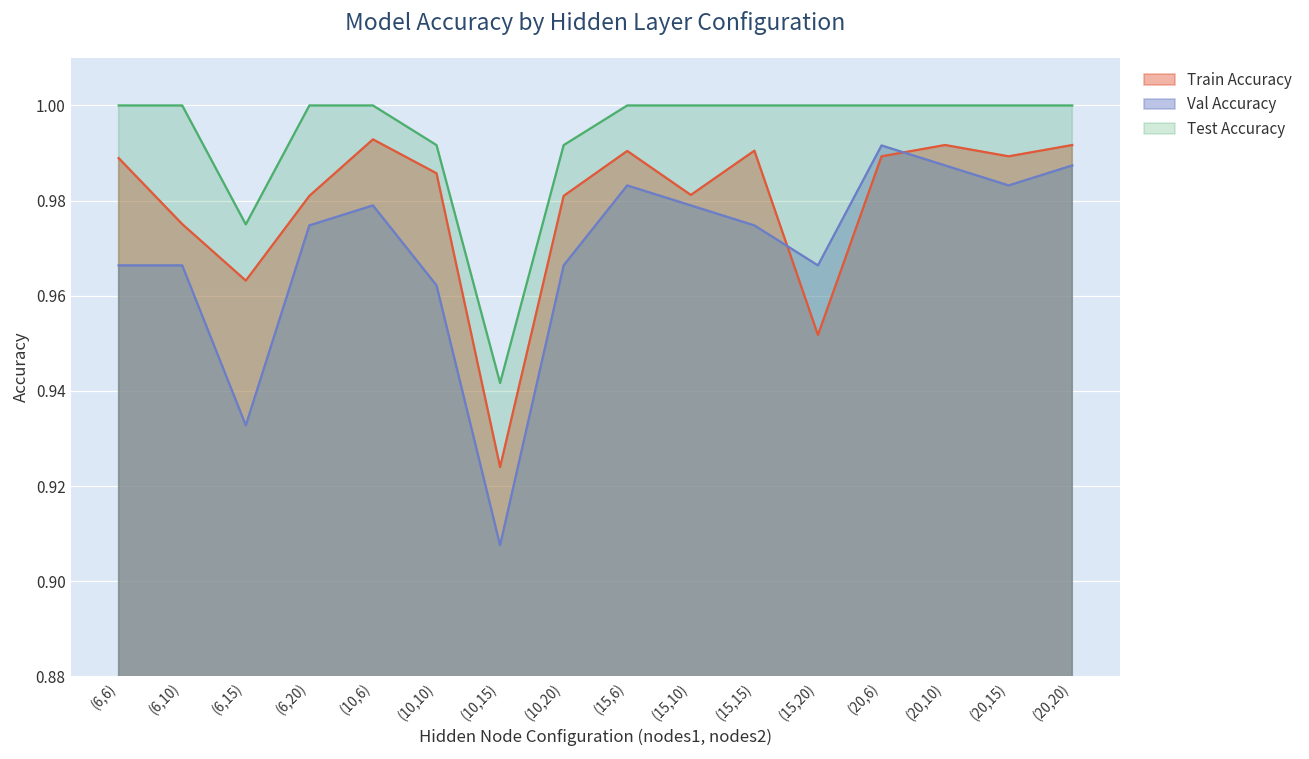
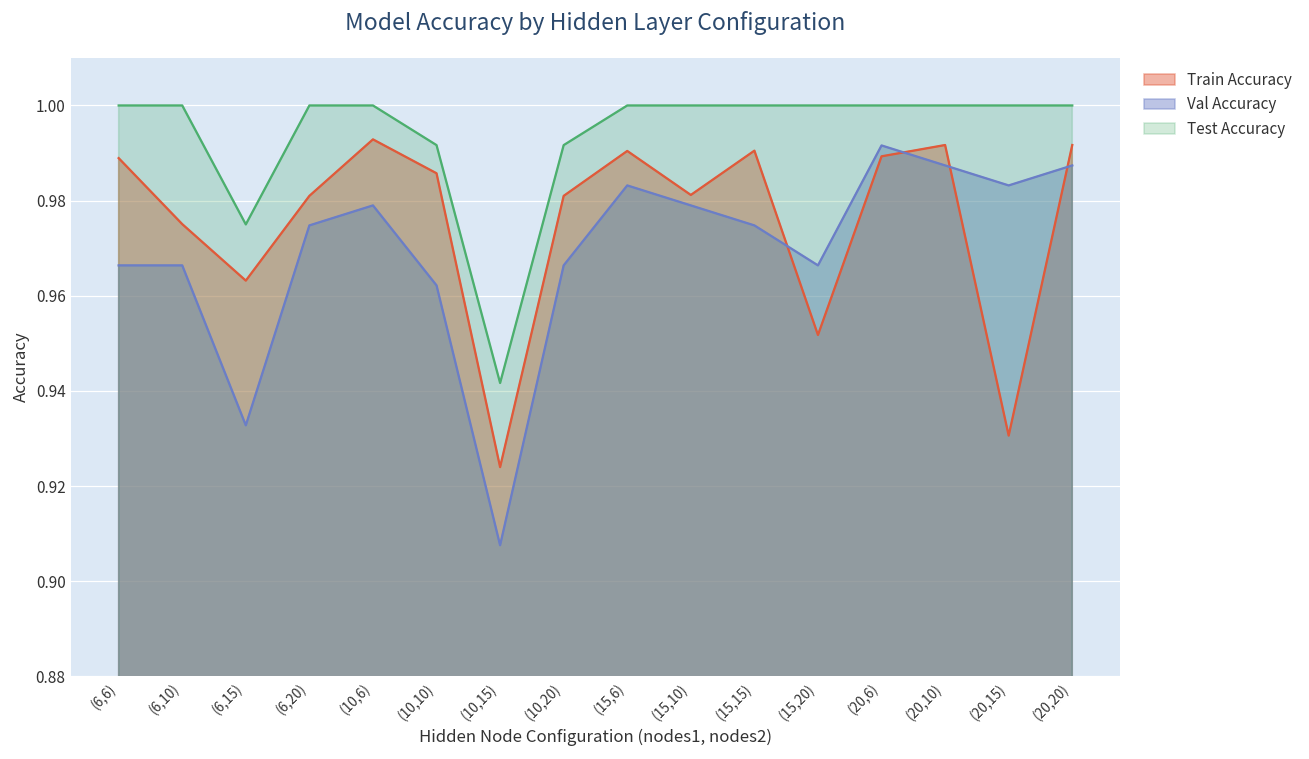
Train Accuracy, (20,15): 0.989 -> 0.931
